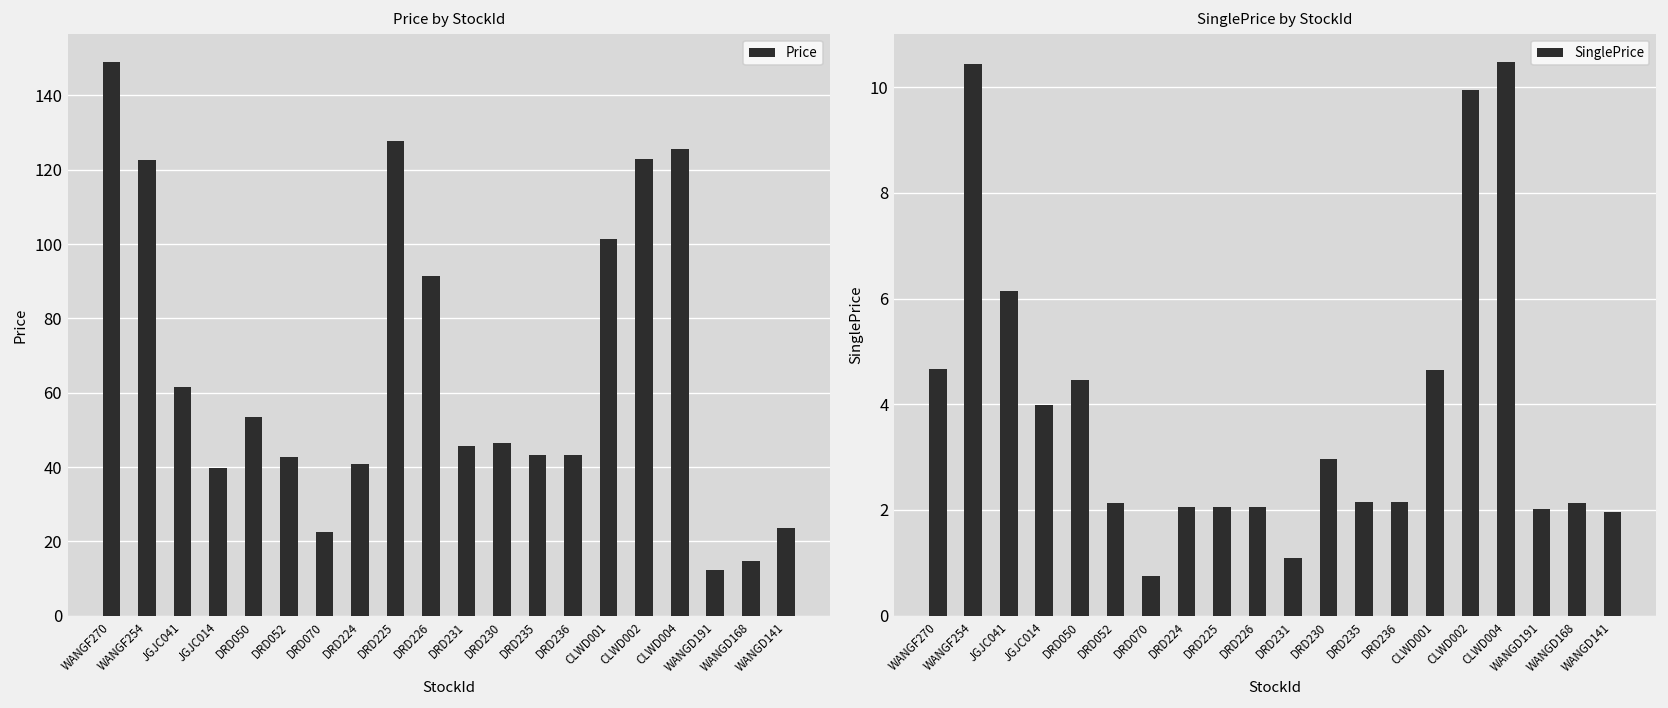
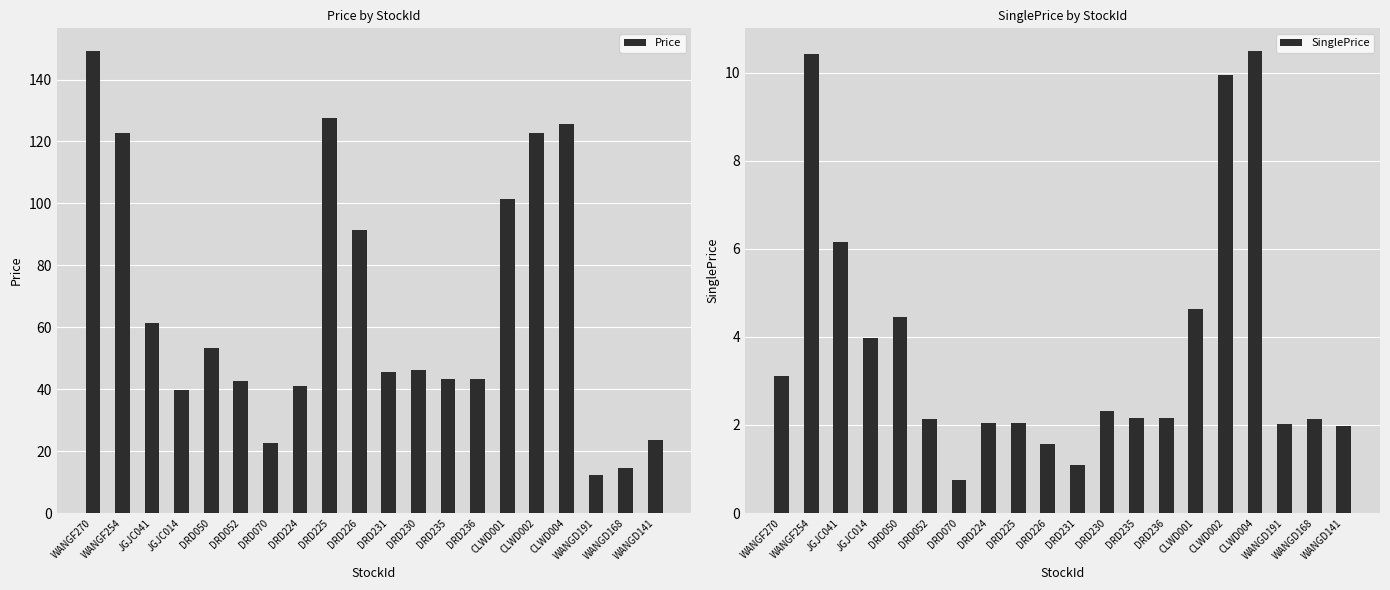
SinglePrice by StockId, WANGF270: 4.7 -> 3.1
SinglePrice by StockId, DRD226: 2.1 -> 1.6
SinglePrice by StockId, DRD230: 3.0 -> 2.3
